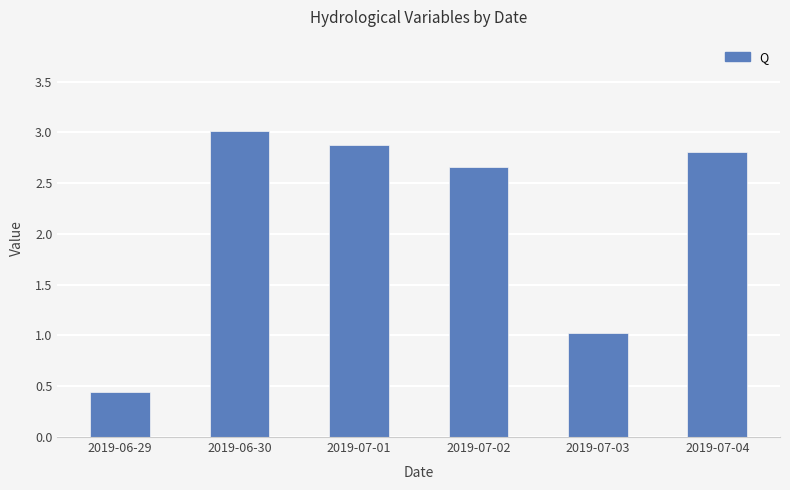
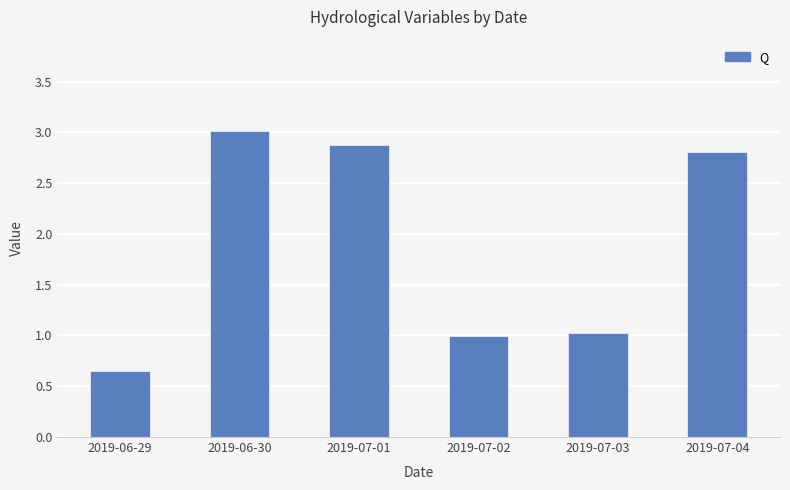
2019-06-29: 0.44 -> 0.65
2019-07-02: 2.66 -> 0.99
